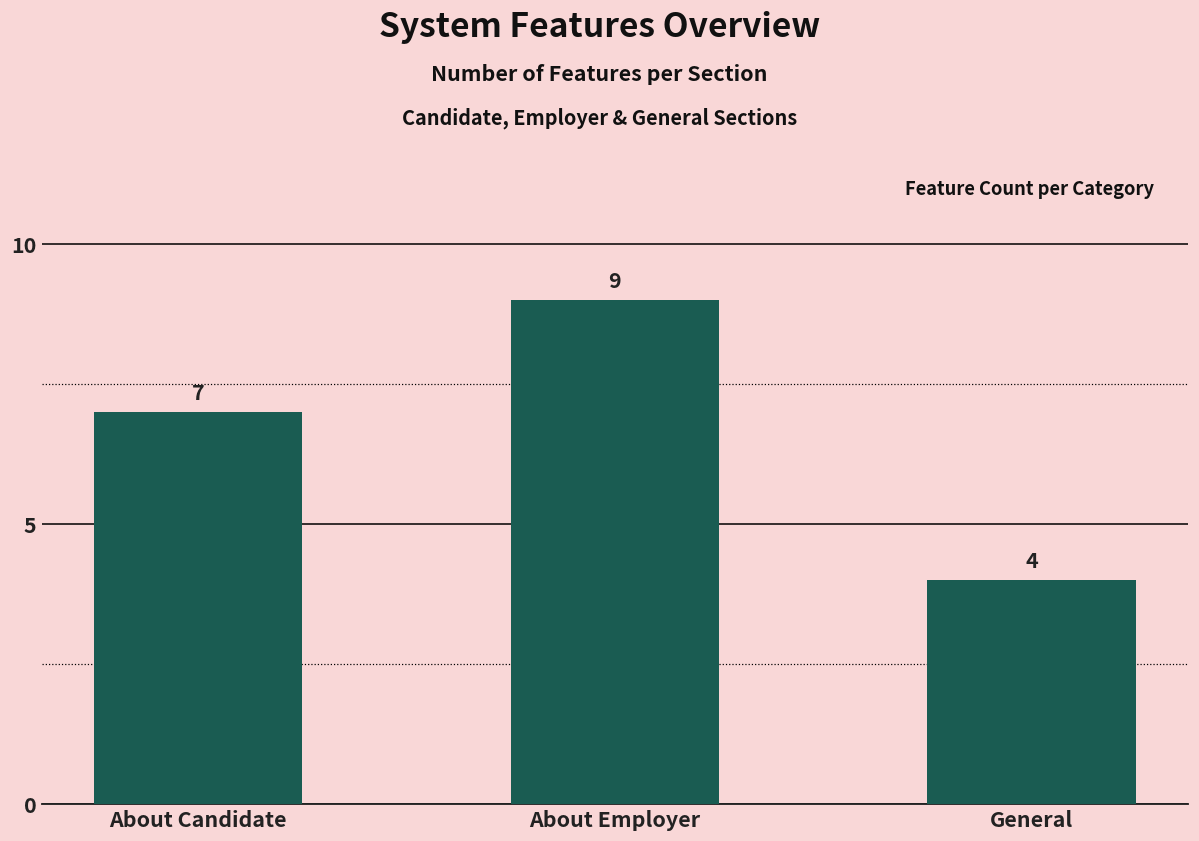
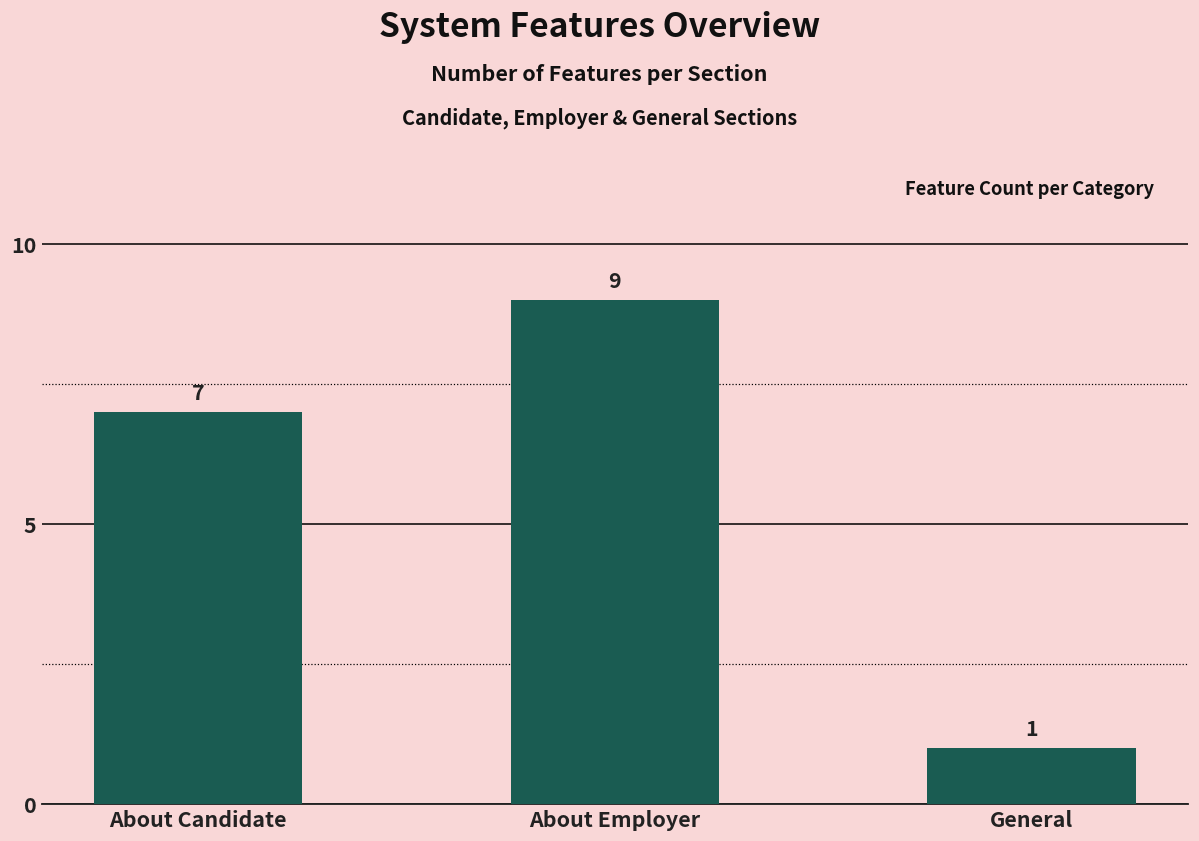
General: 4 -> 1
